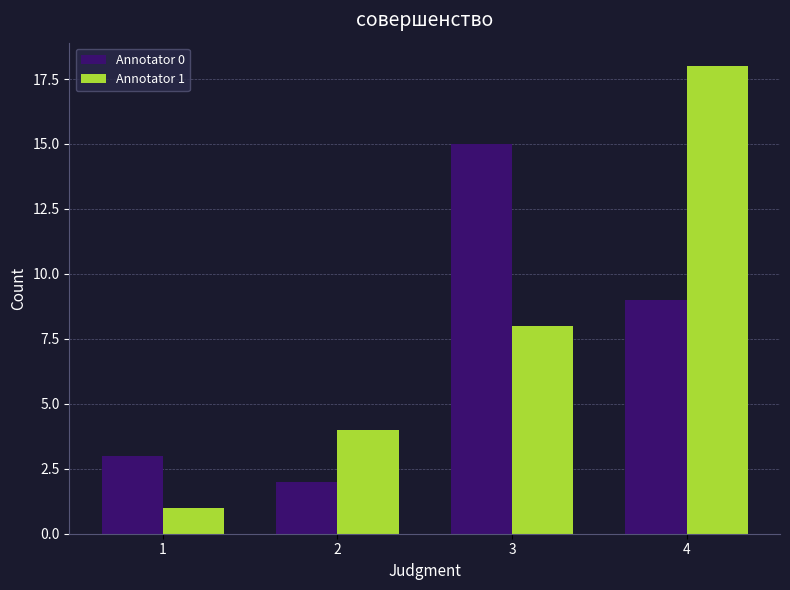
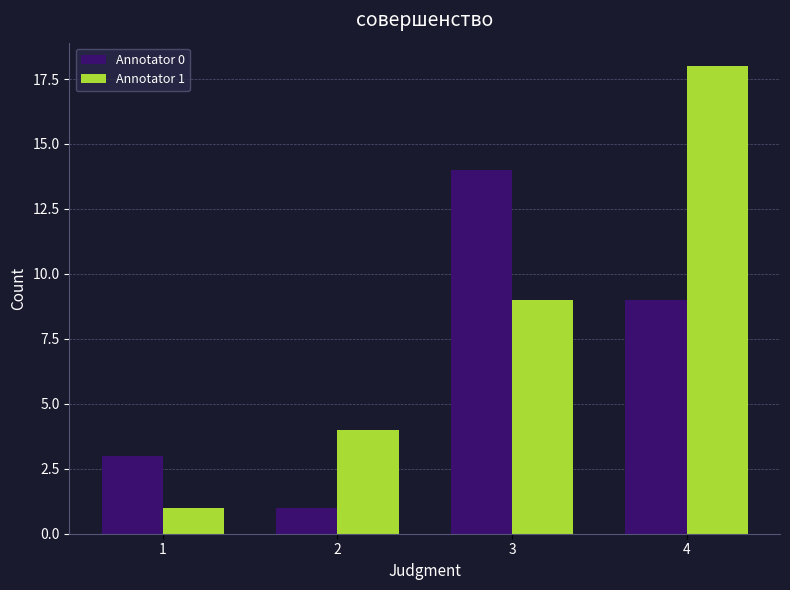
Annotator 0, 2: 2 -> 1
Annotator 0, 3: 15 -> 14
Annotator 1, 3: 8 -> 9
